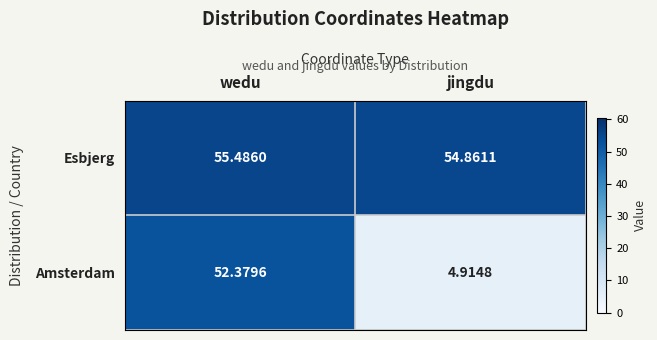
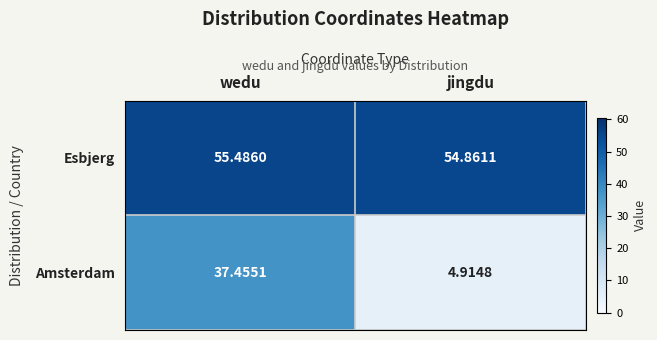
Amsterdam, wedu: 52.3796 -> 37.4551
